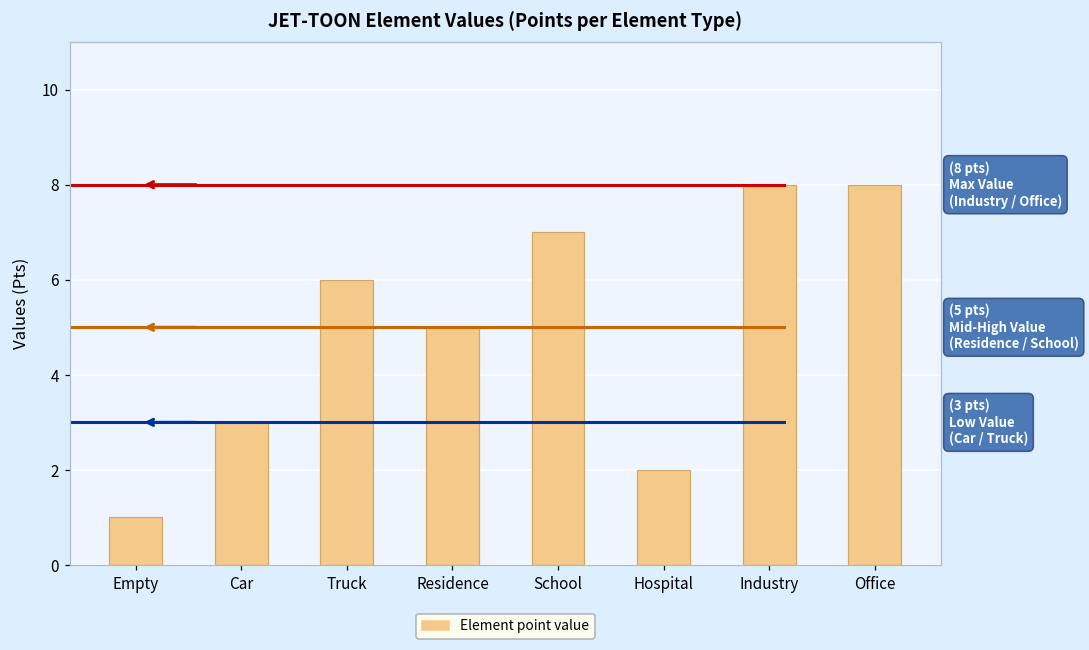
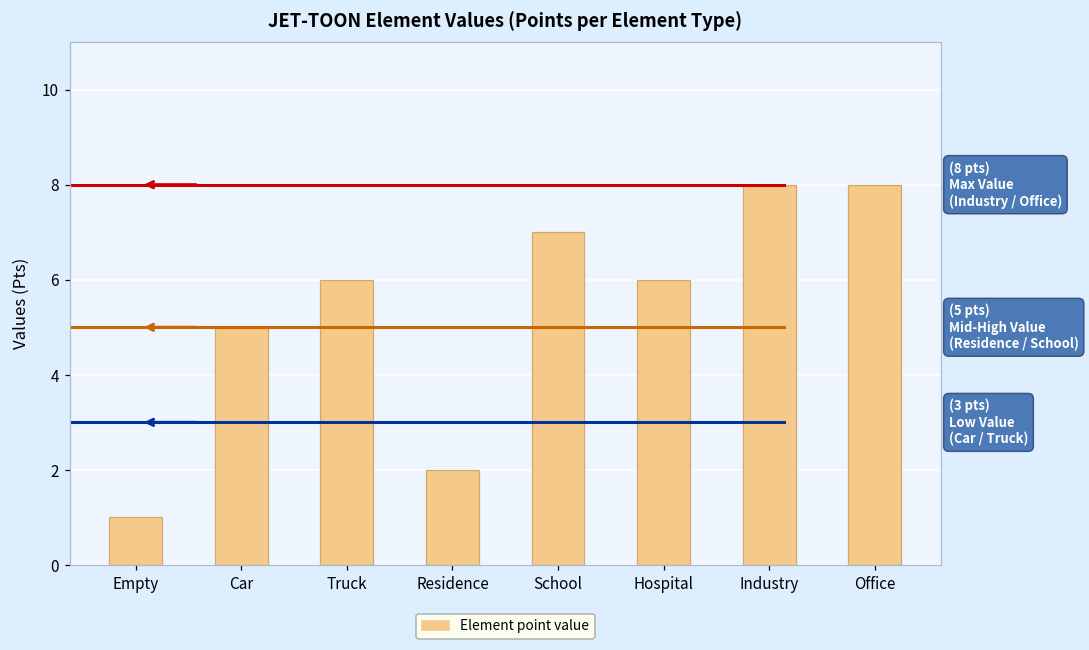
Car: 3 -> 5
Residence: 5 -> 2
Hospital: 2 -> 6
